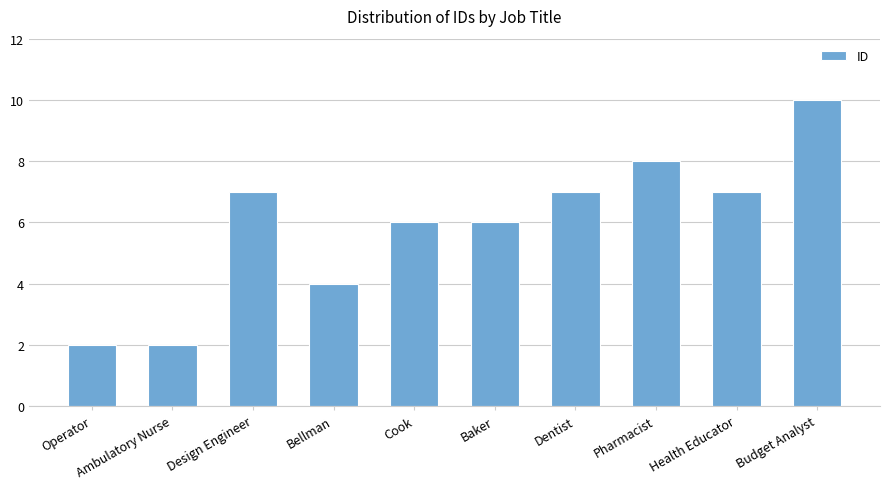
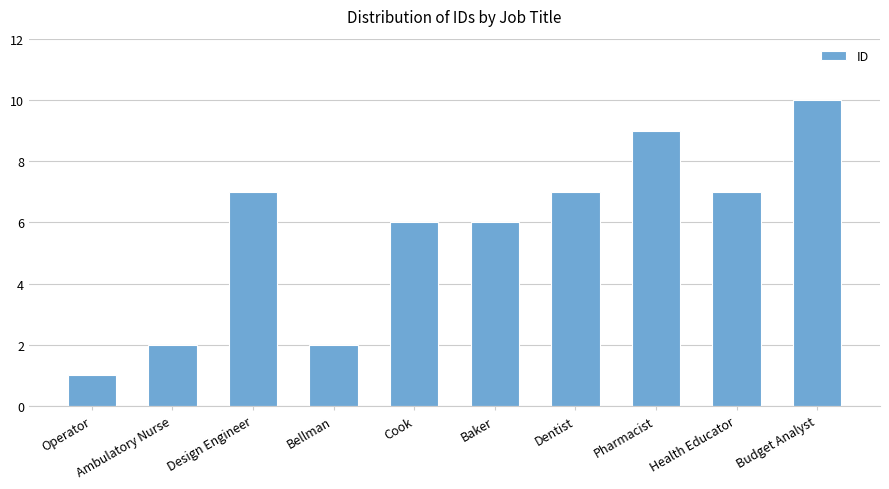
Operator: 2 -> 1
Bellman: 4 -> 2
Pharmacist: 8 -> 9
